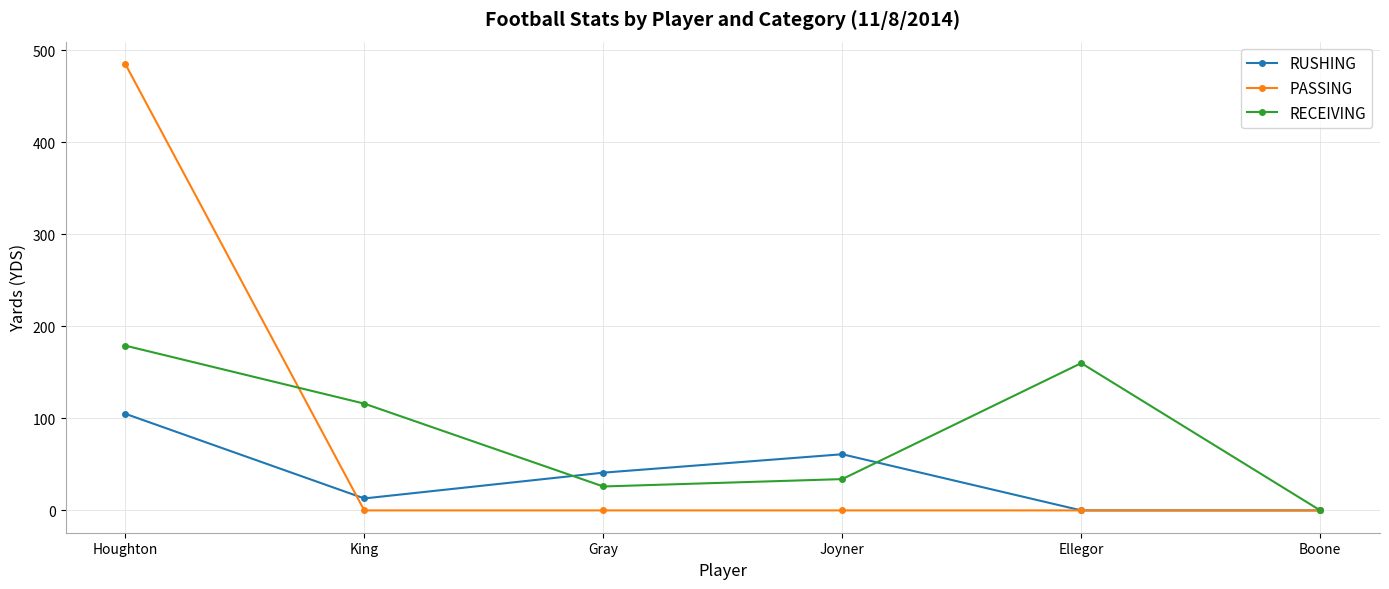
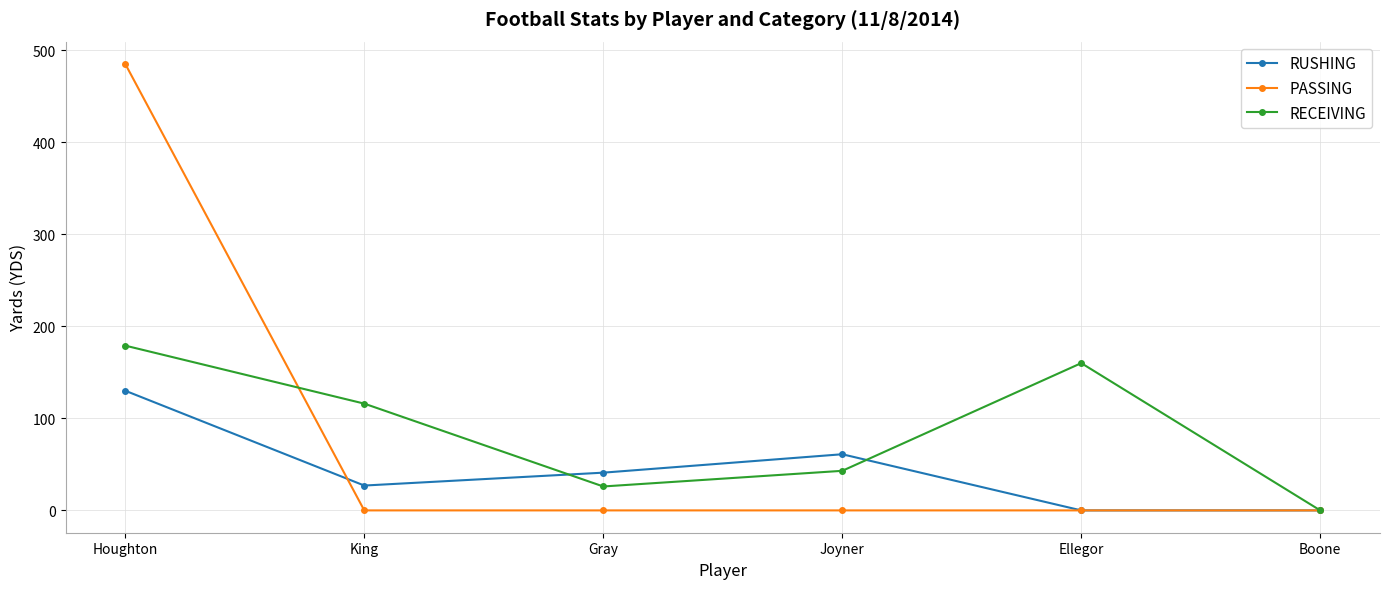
RUSHING, Houghton: 110 -> 130
RUSHING, King: 10 -> 30
RECEIVING, Joyner: 30 -> 40
